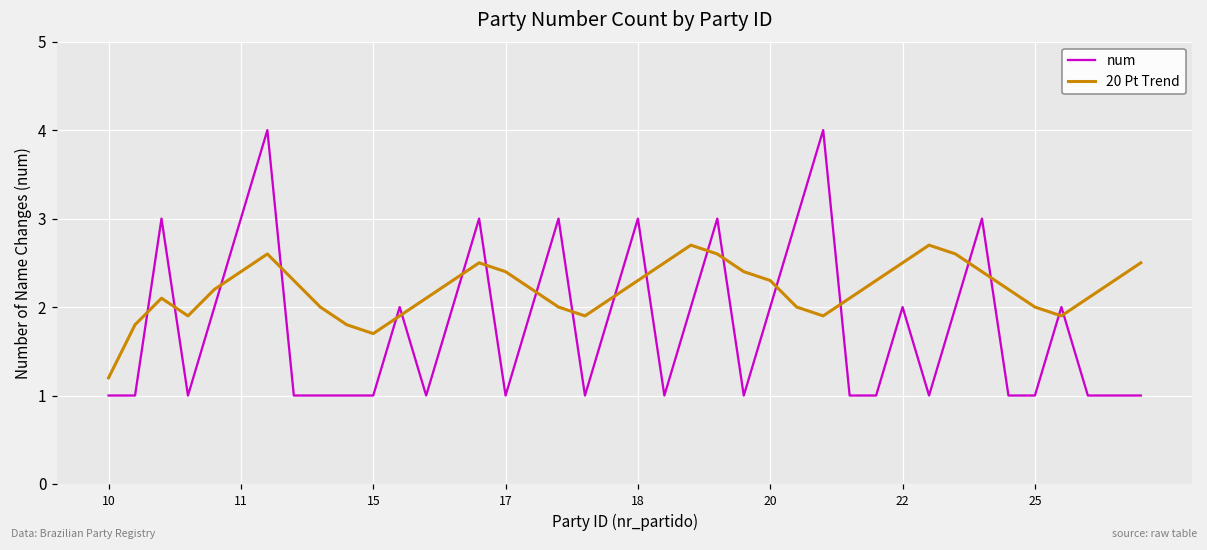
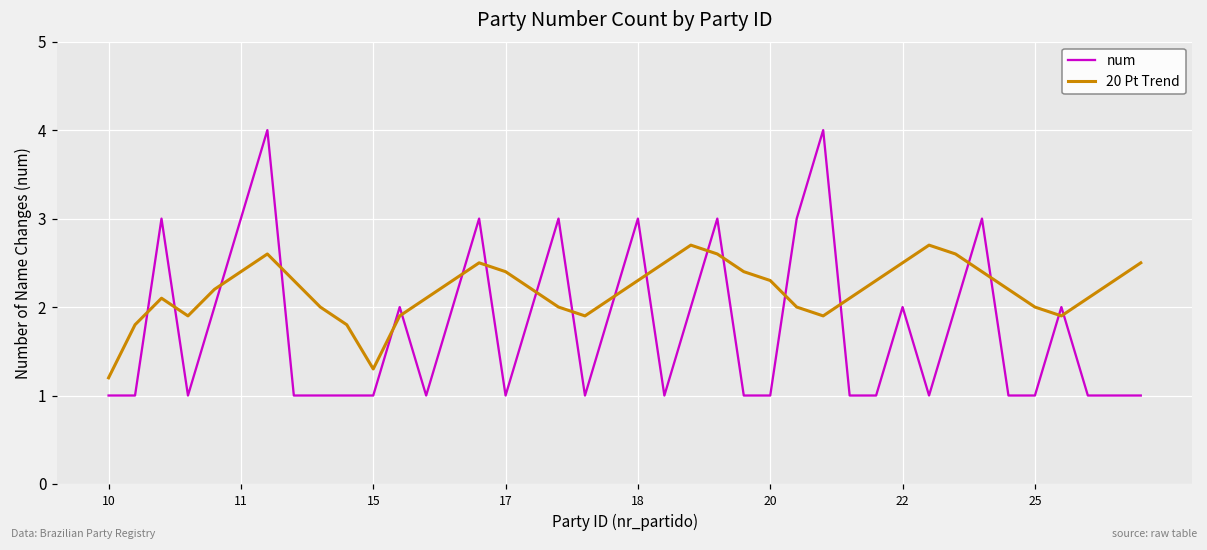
20 Pt Trend, 15: 1.7 -> 1.3
num, 20: 2 -> 1
